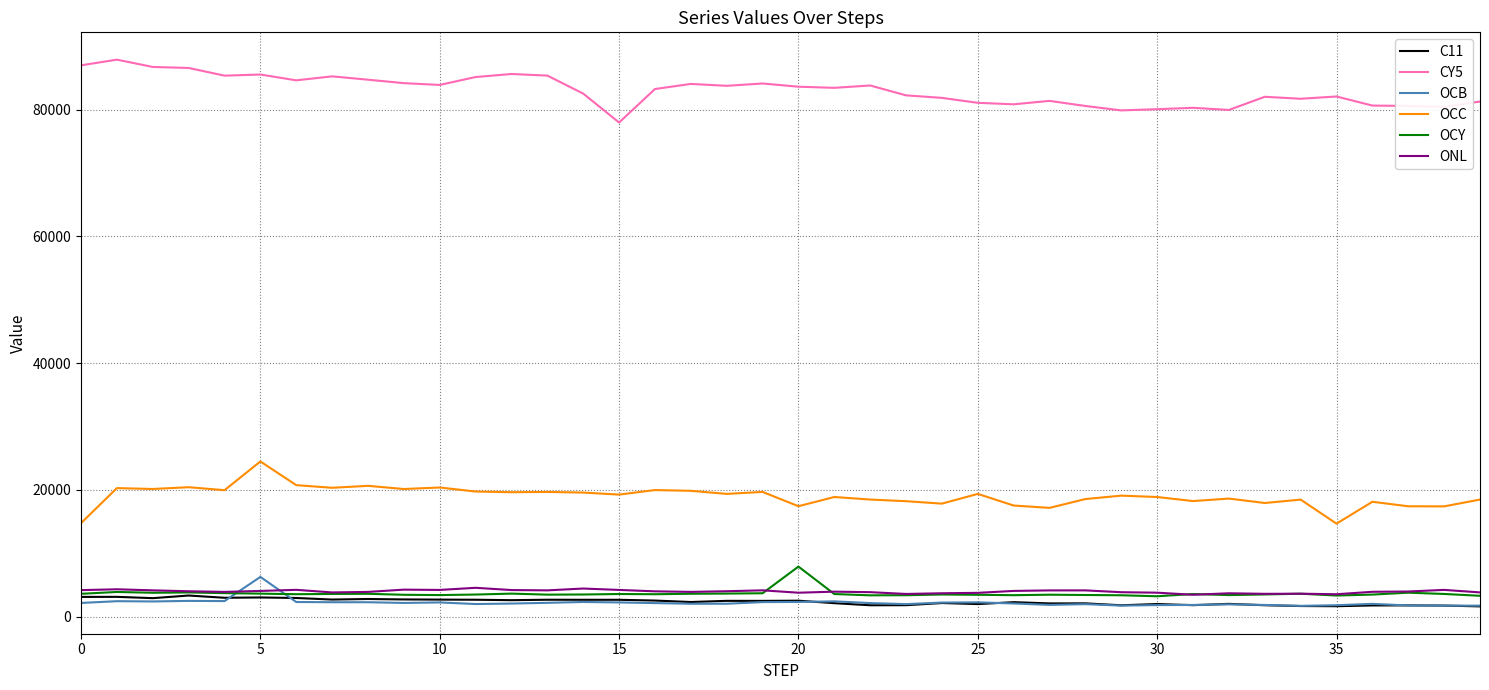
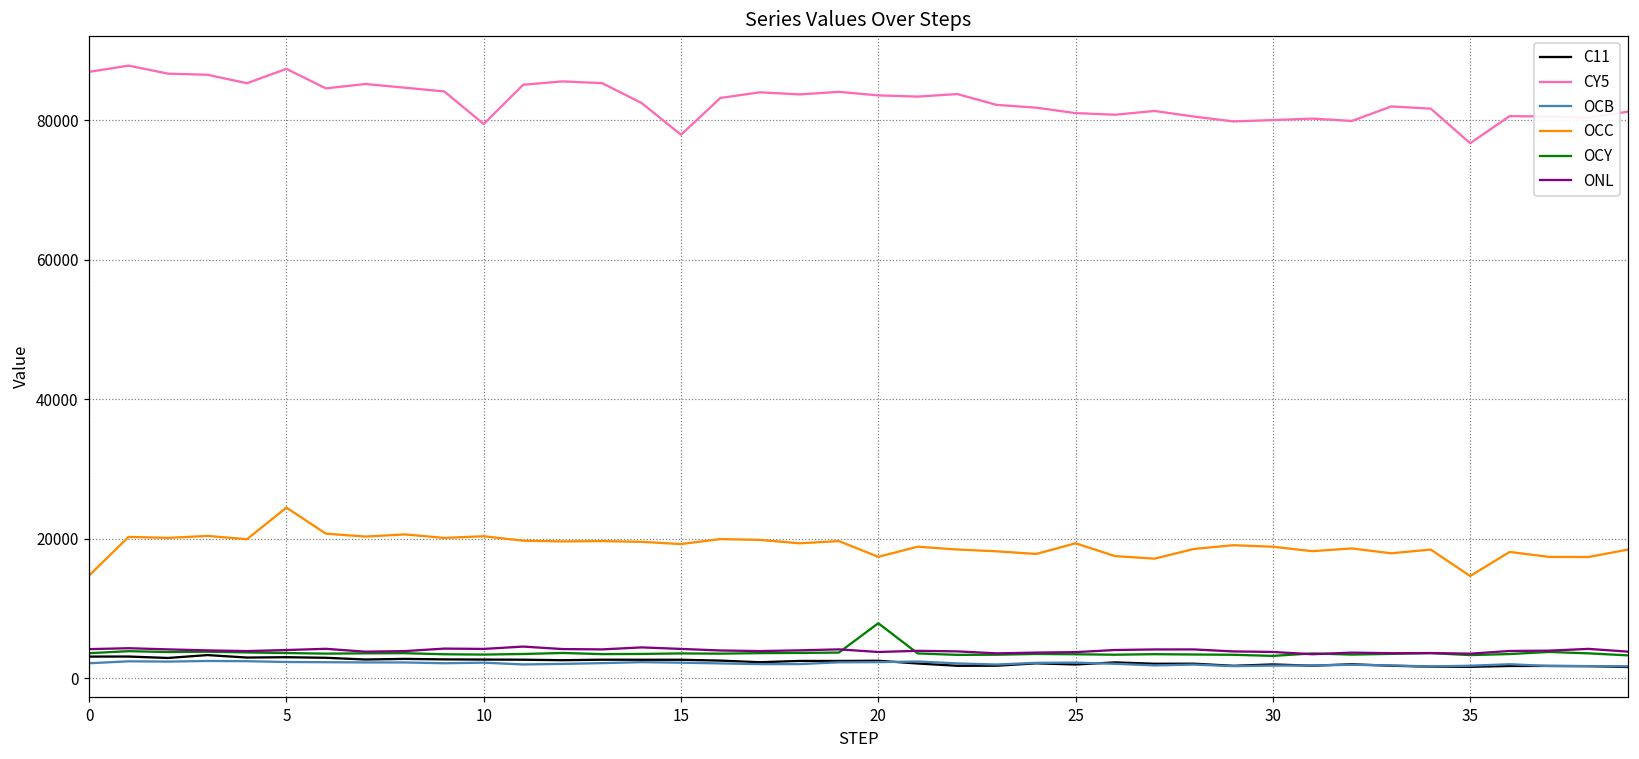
CY5, 5: 86000 -> 87000
OCB, 5: 6000 -> 2000
CY5, 10: 84000 -> 79000
CY5, 35: 82000 -> 77000
